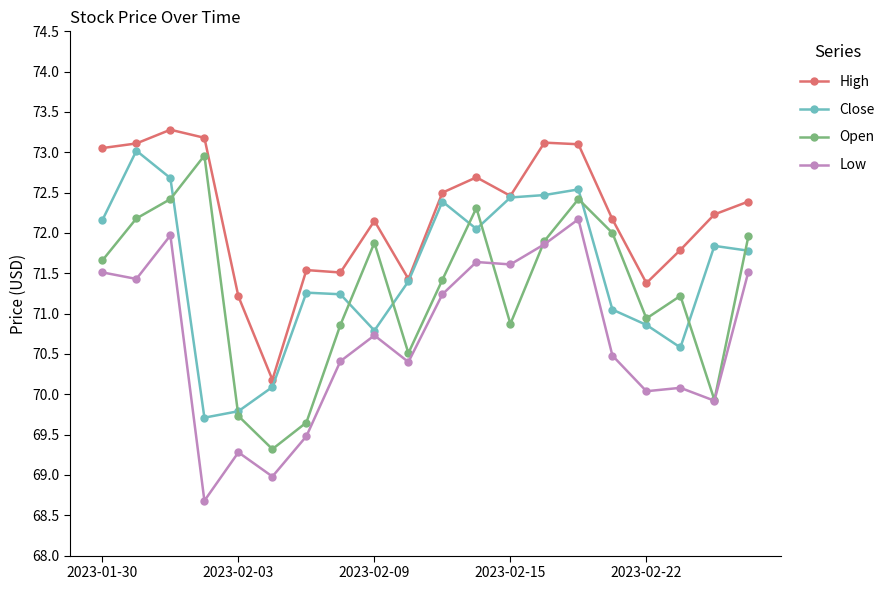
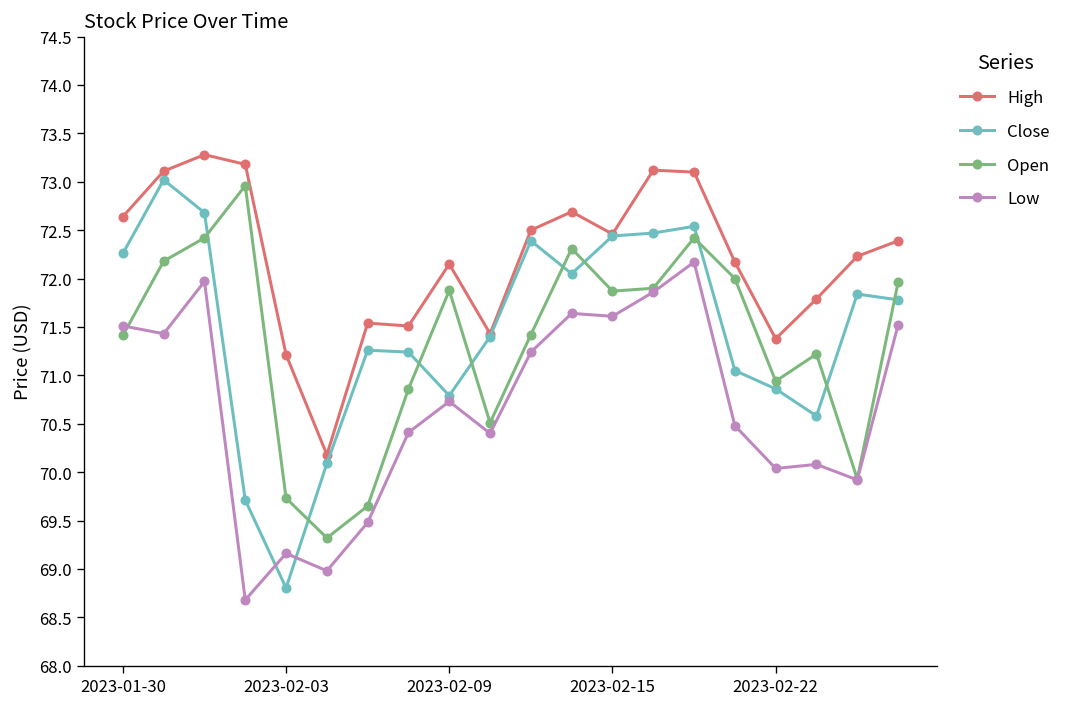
High, 2023-01-30: 73.1 -> 72.6
Close, 2023-01-30: 72.2 -> 72.3
Open, 2023-01-30: 71.7 -> 71.4
Close, 2023-02-03: 69.8 -> 68.8
Low, 2023-02-03: 69.3 -> 69.2
Open, 2023-02-15: 70.9 -> 71.9
